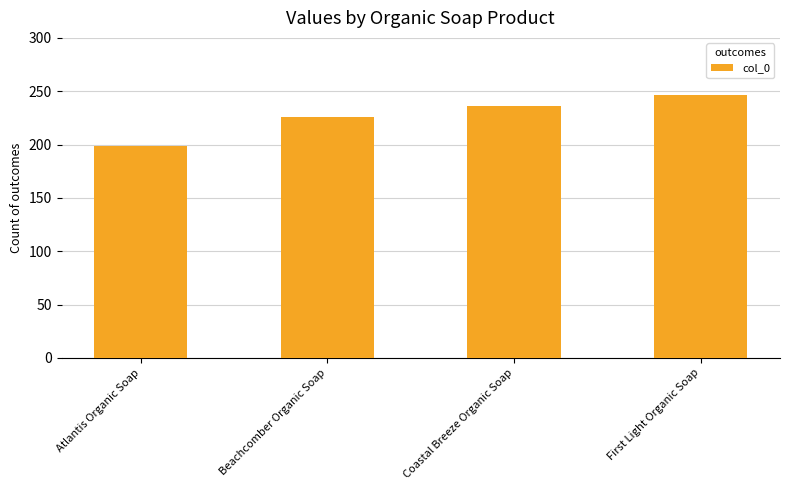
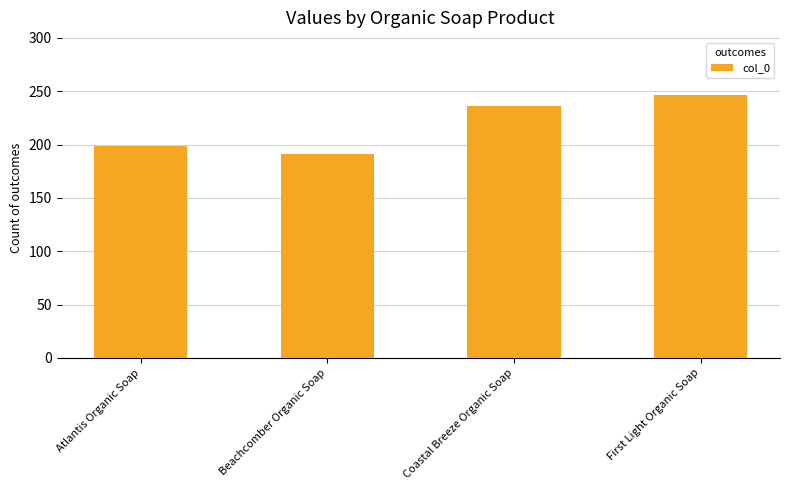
Beachcomber Organic Soap: 226 -> 191
